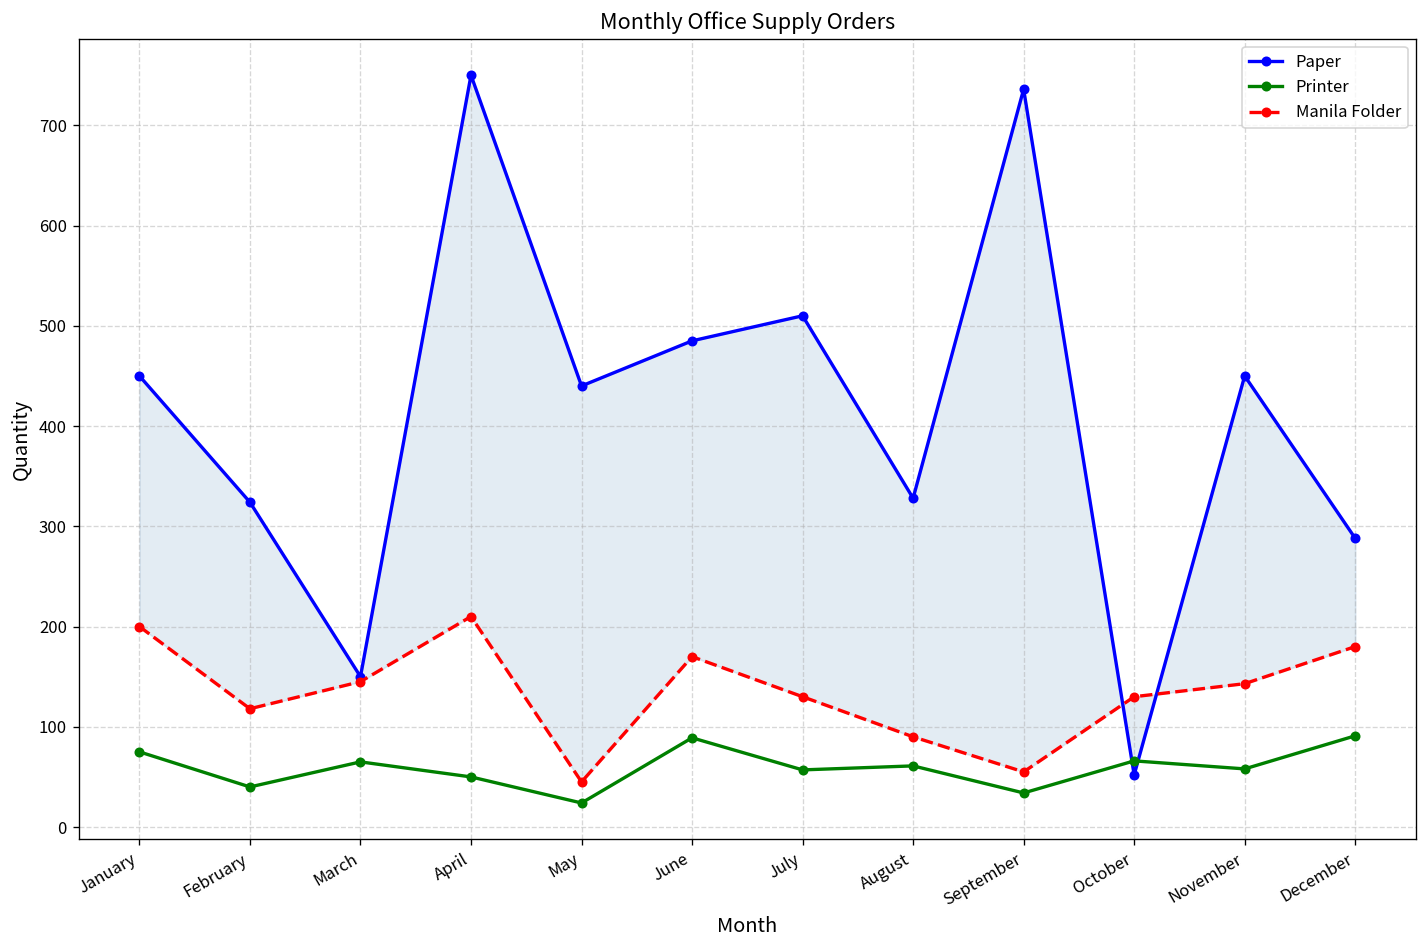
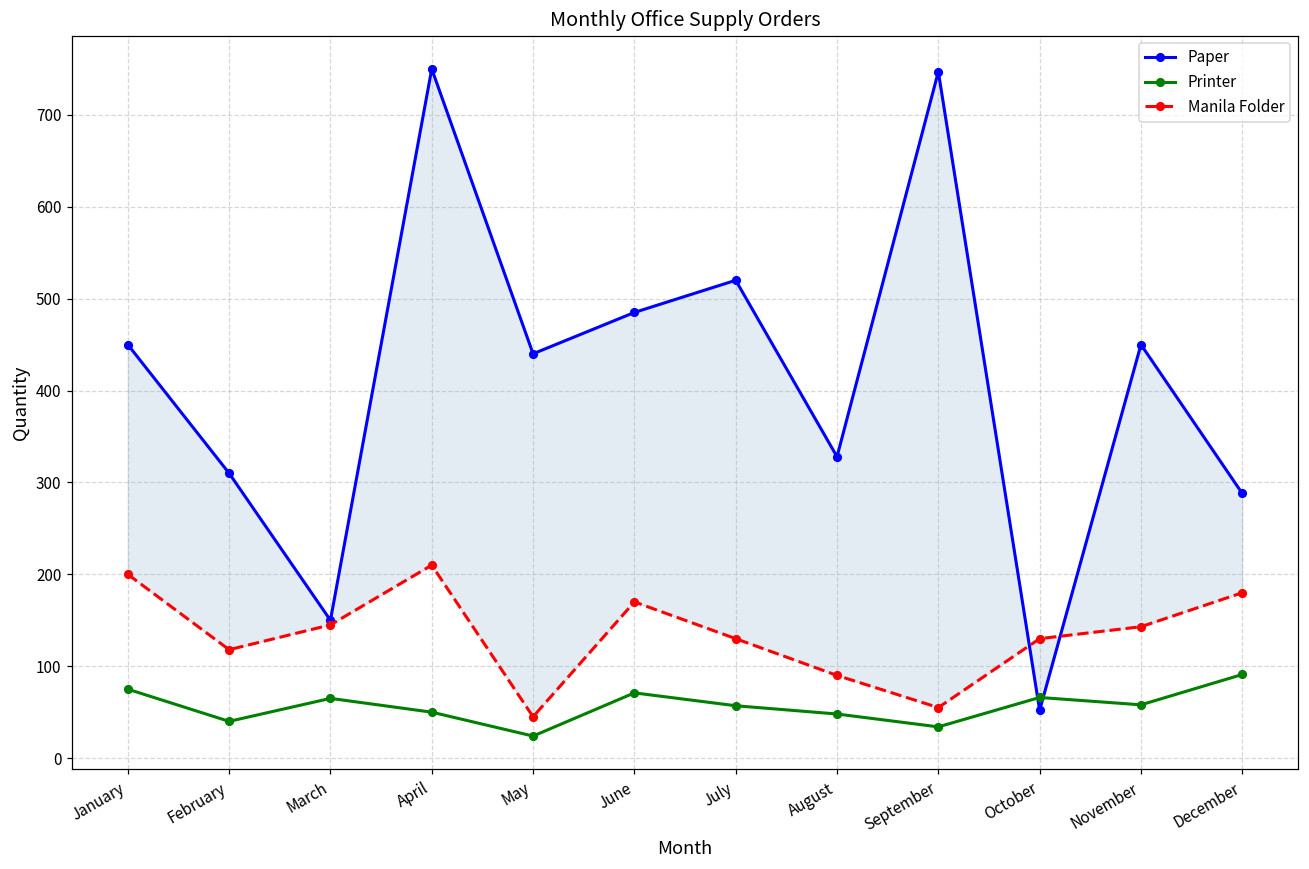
Paper, February: 320 -> 310
Printer, June: 90 -> 70
Paper, July: 510 -> 520
Printer, August: 60 -> 50
Paper, September: 740 -> 750
